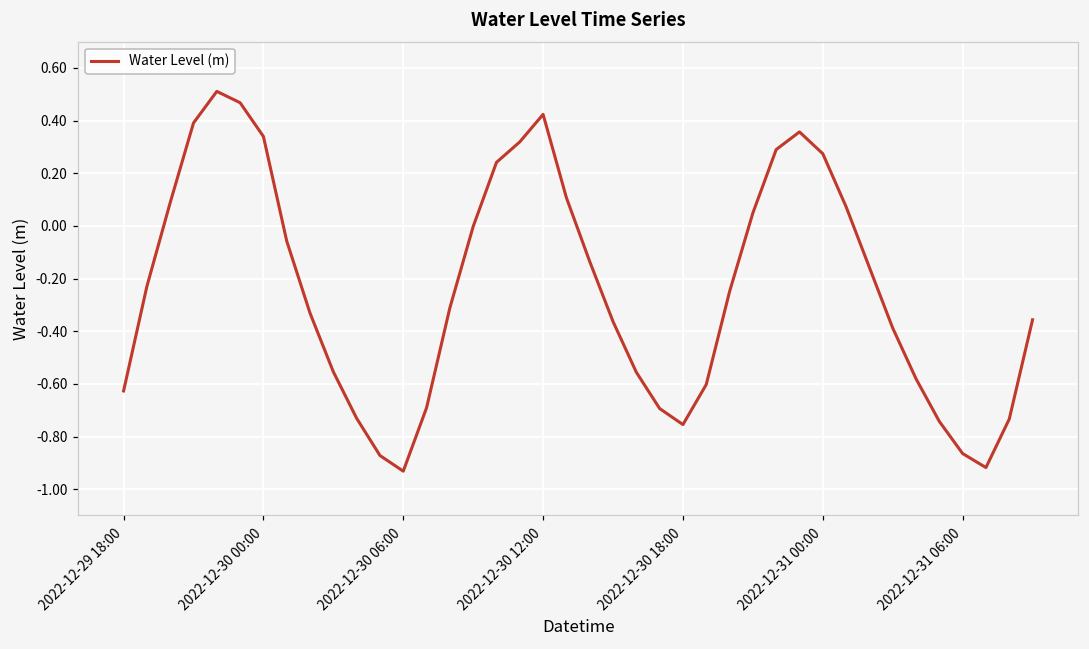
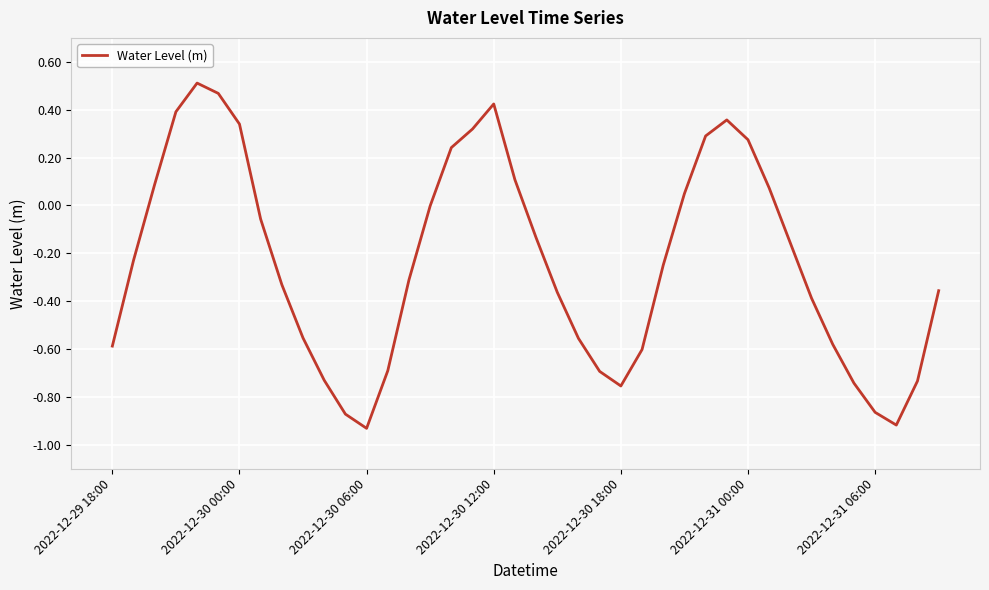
2022-12-29 18:00: -0.63 -> -0.59
